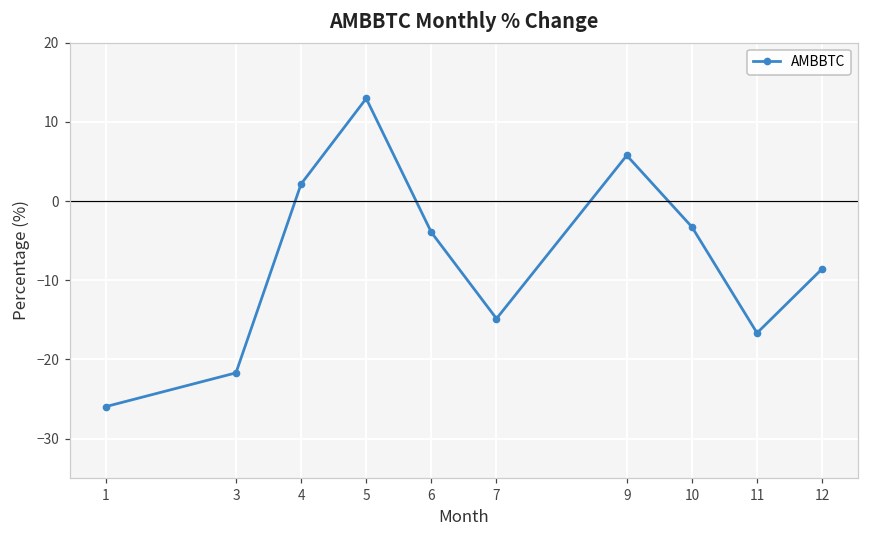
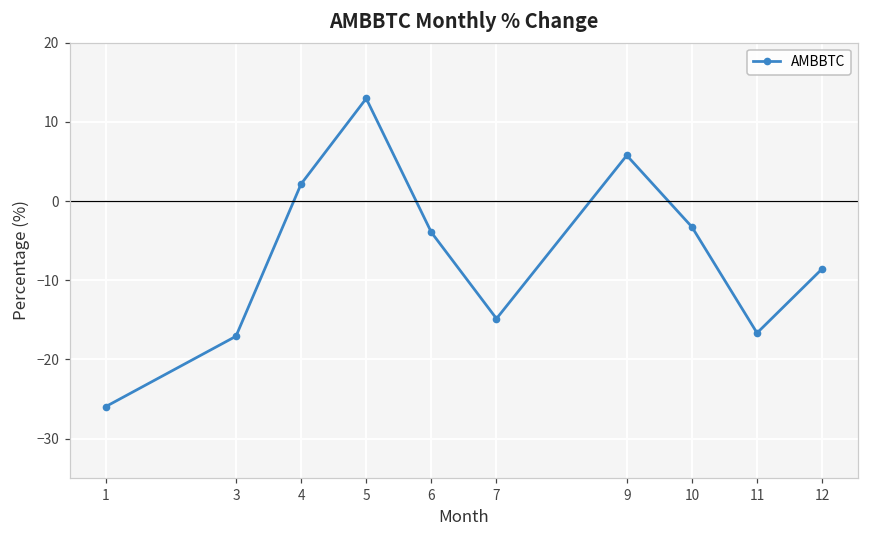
3: -22 -> -17
